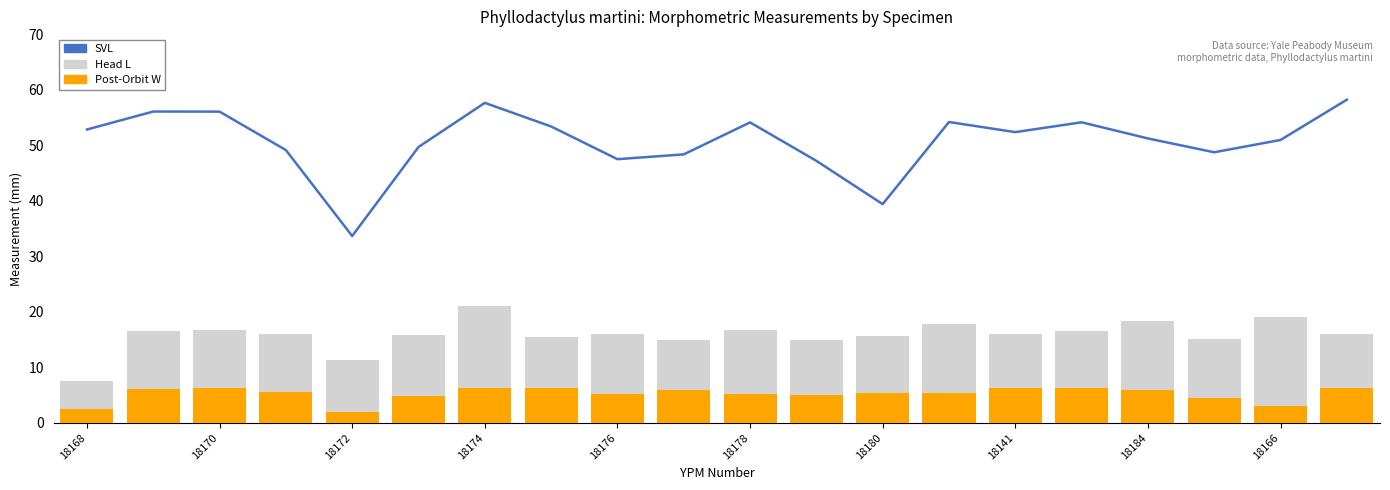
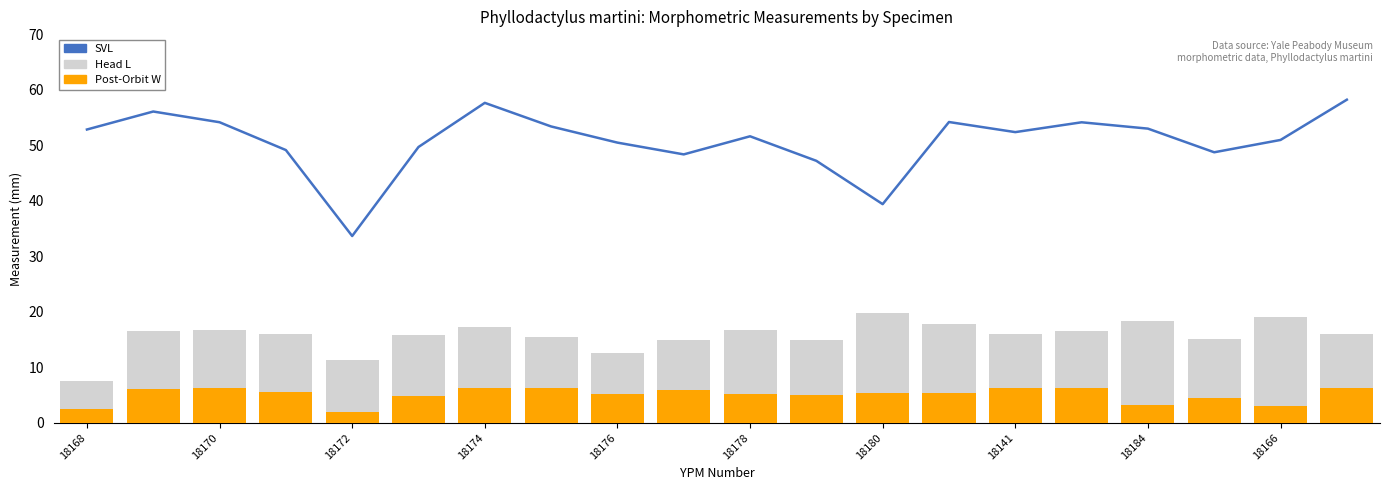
SVL, 18170: 56 -> 54
Head L, 18174: 21 -> 17
SVL, 18176: 47 -> 50
Head L, 18176: 16 -> 13
SVL, 18178: 54 -> 52
Head L, 18180: 16 -> 20
SVL, 18184: 51 -> 53
Post-Orbit W, 18184: 6 -> 3
